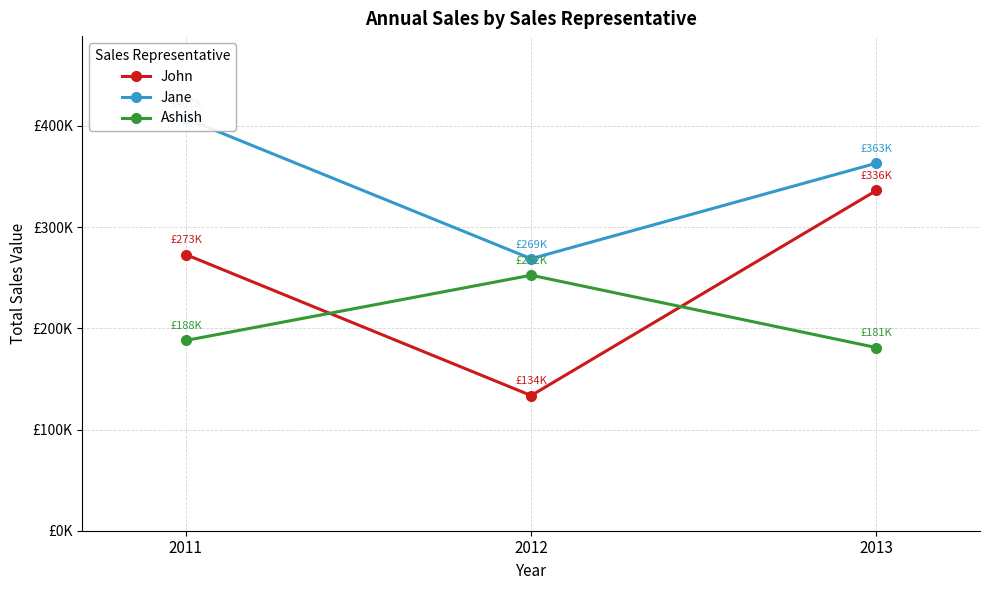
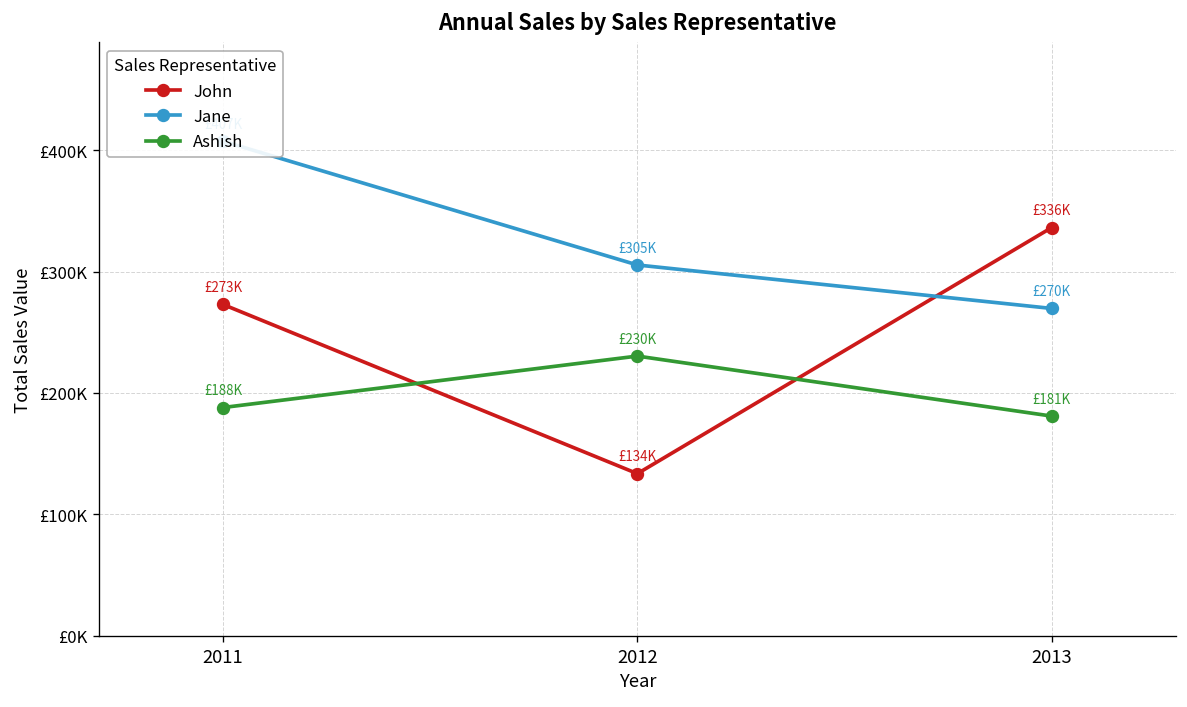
Jane, 2012: £269K -> £305K
Ashish, 2012: £252K -> £230K
Jane, 2013: £363K -> £270K
